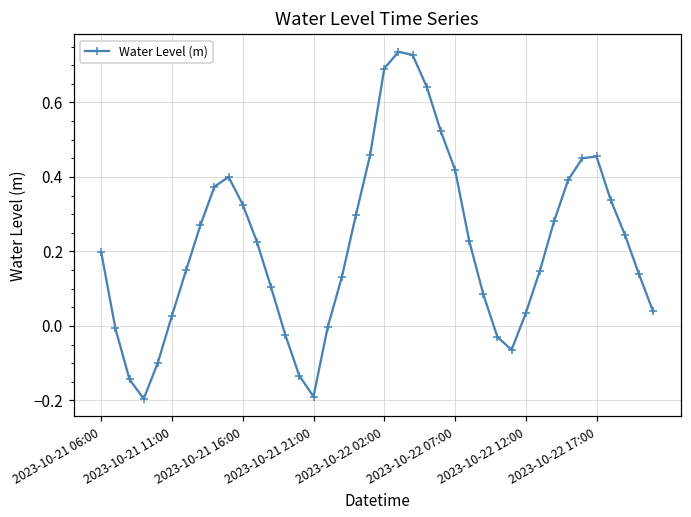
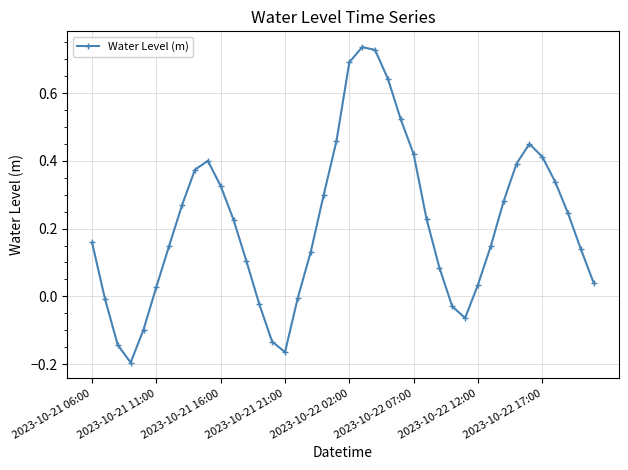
2023-10-21 06:00: 0.20 -> 0.16
2023-10-21 21:00: -0.19 -> -0.16
2023-10-22 17:00: 0.46 -> 0.41
